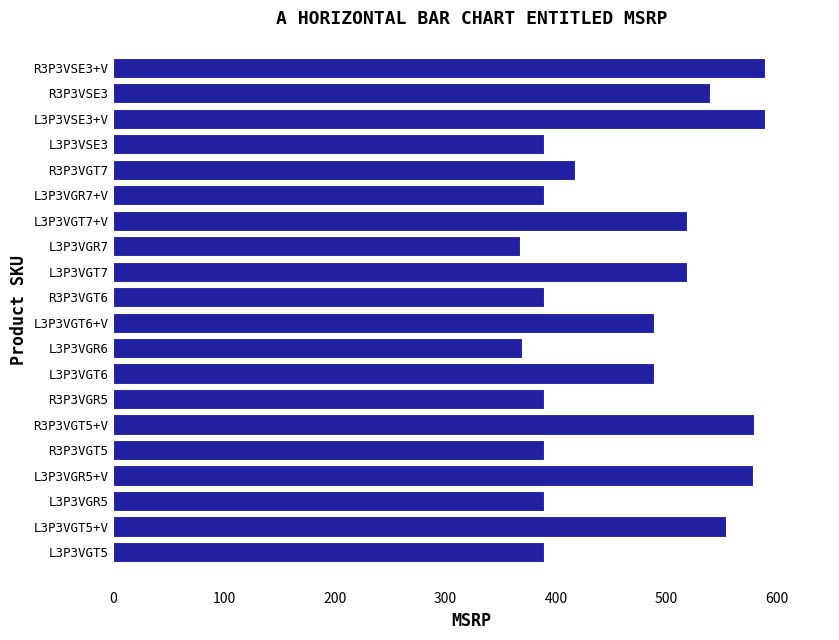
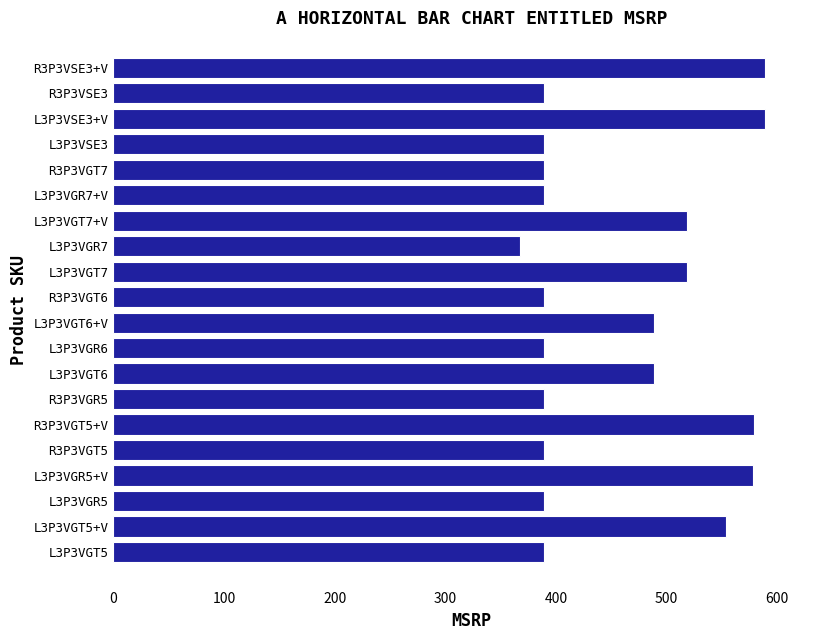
R3P3VSE3: 539 -> 389
R3P3VGT7: 417 -> 389
L3P3VGR6: 369 -> 389
